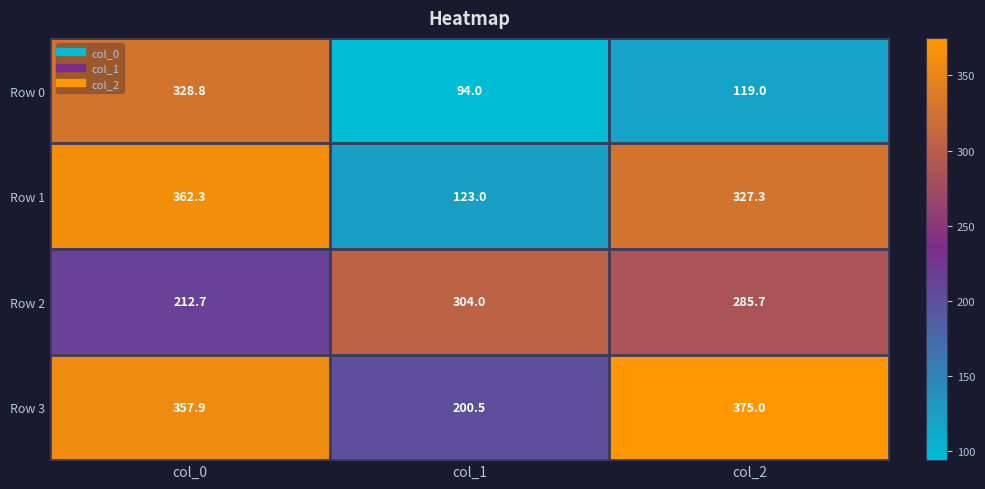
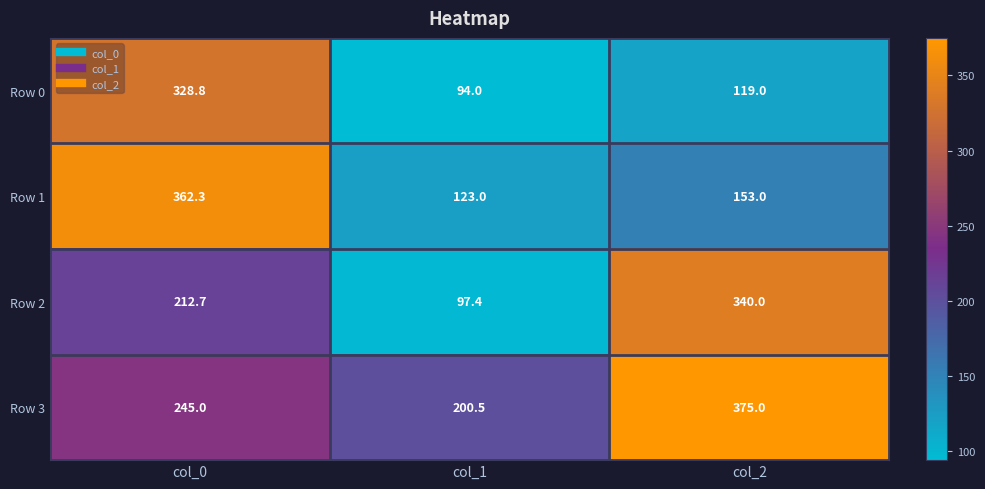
Row 1, col_2: 327.3 -> 153.0
Row 2, col_1: 304.0 -> 97.4
Row 2, col_2: 285.7 -> 340.0
Row 3, col_0: 357.9 -> 245.0
